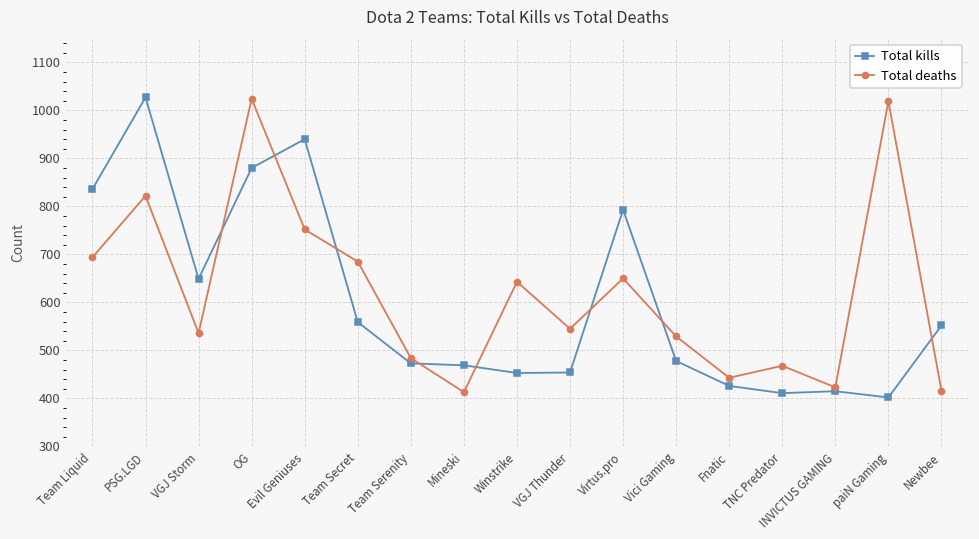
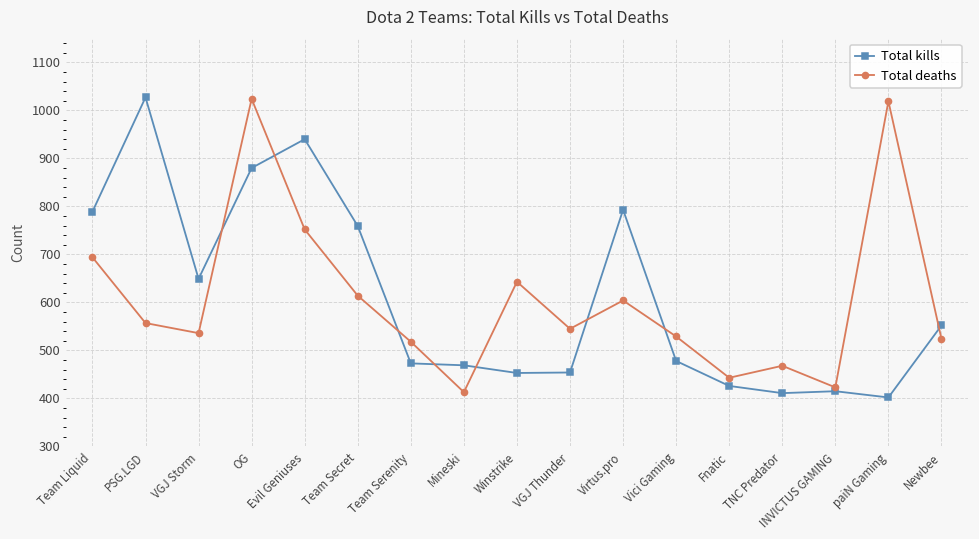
Total kills, Team Liquid: 840 -> 790
Total deaths, PSG.LGD: 820 -> 560
Total kills, Team Secret: 560 -> 760
Total deaths, Team Secret: 690 -> 610
Total deaths, Team Serenity: 480 -> 520
Total deaths, Virtus.pro: 650 -> 600
Total deaths, Newbee: 420 -> 520
